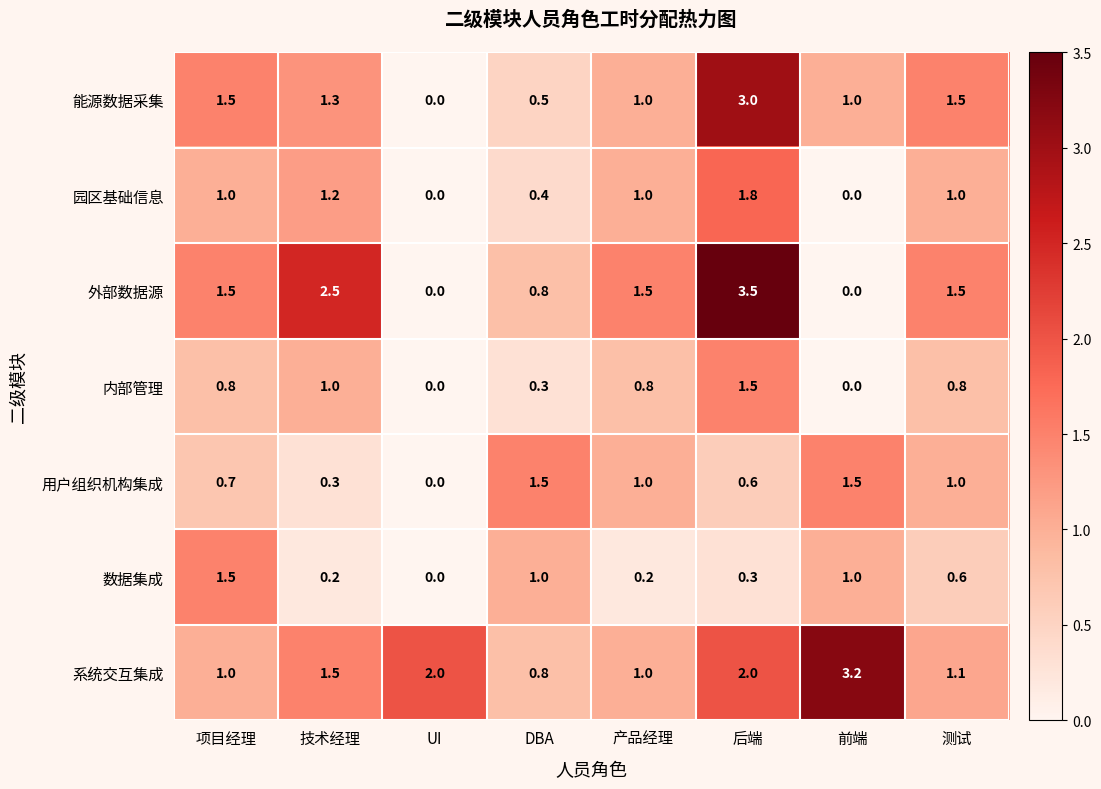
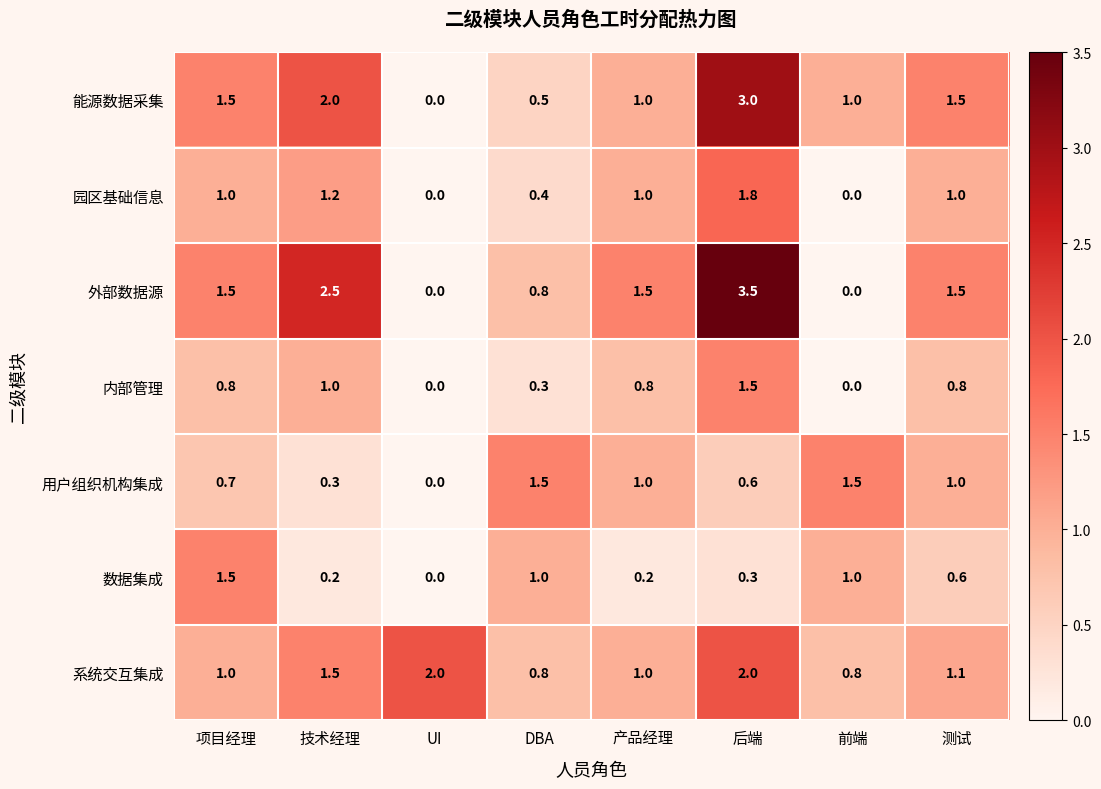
能源数据采集, 技术经理: 1.3 -> 2.0
系统交互集成, 前端: 3.2 -> 0.8
